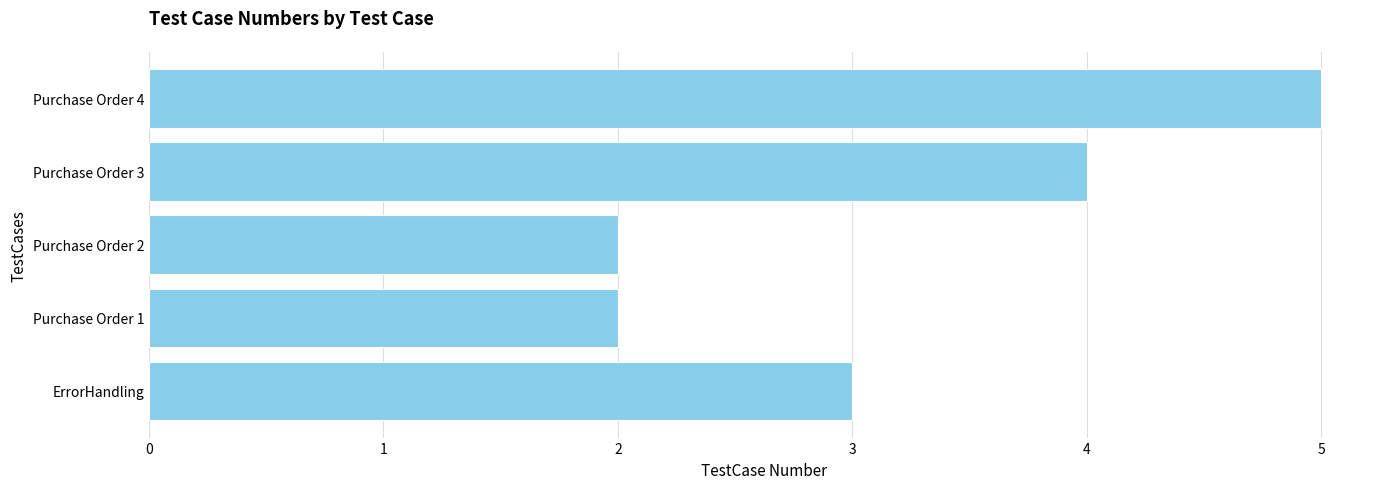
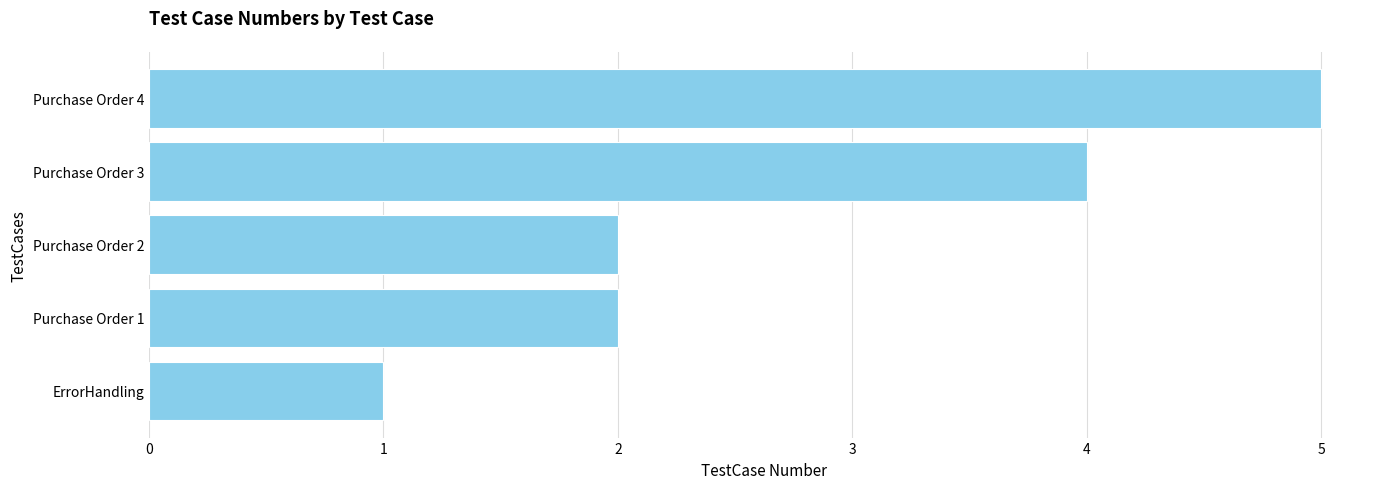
ErrorHandling: 3 -> 1
